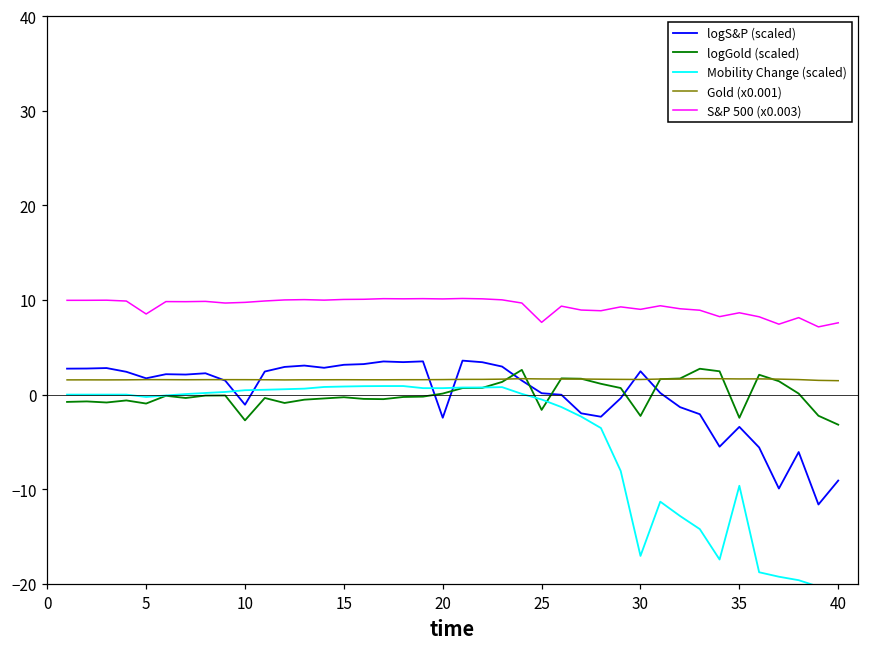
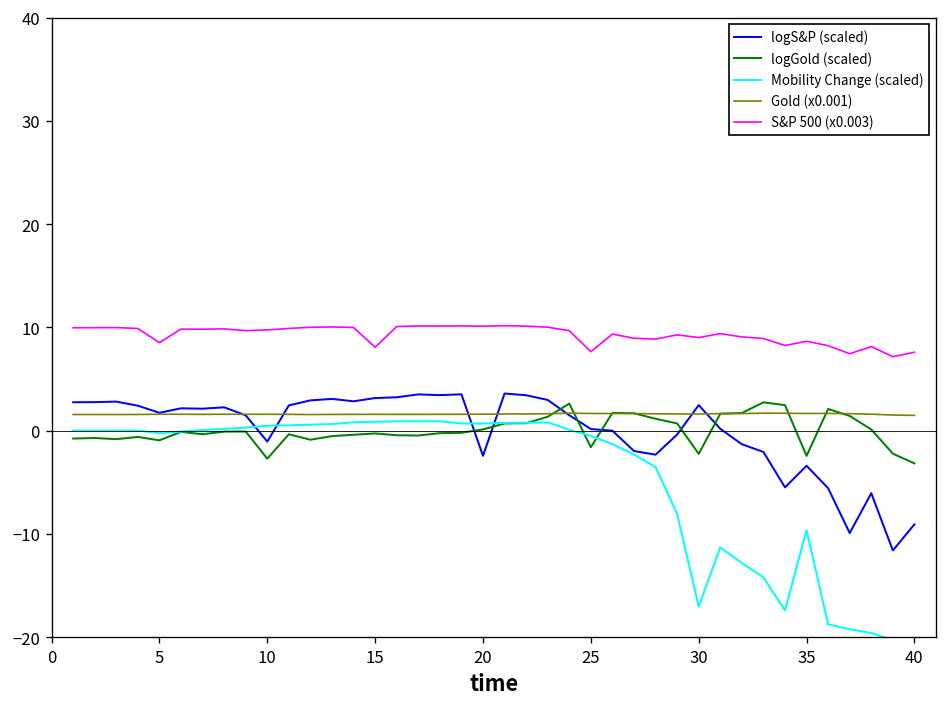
S&P 500 (x0.003), 15: 10 -> 8
